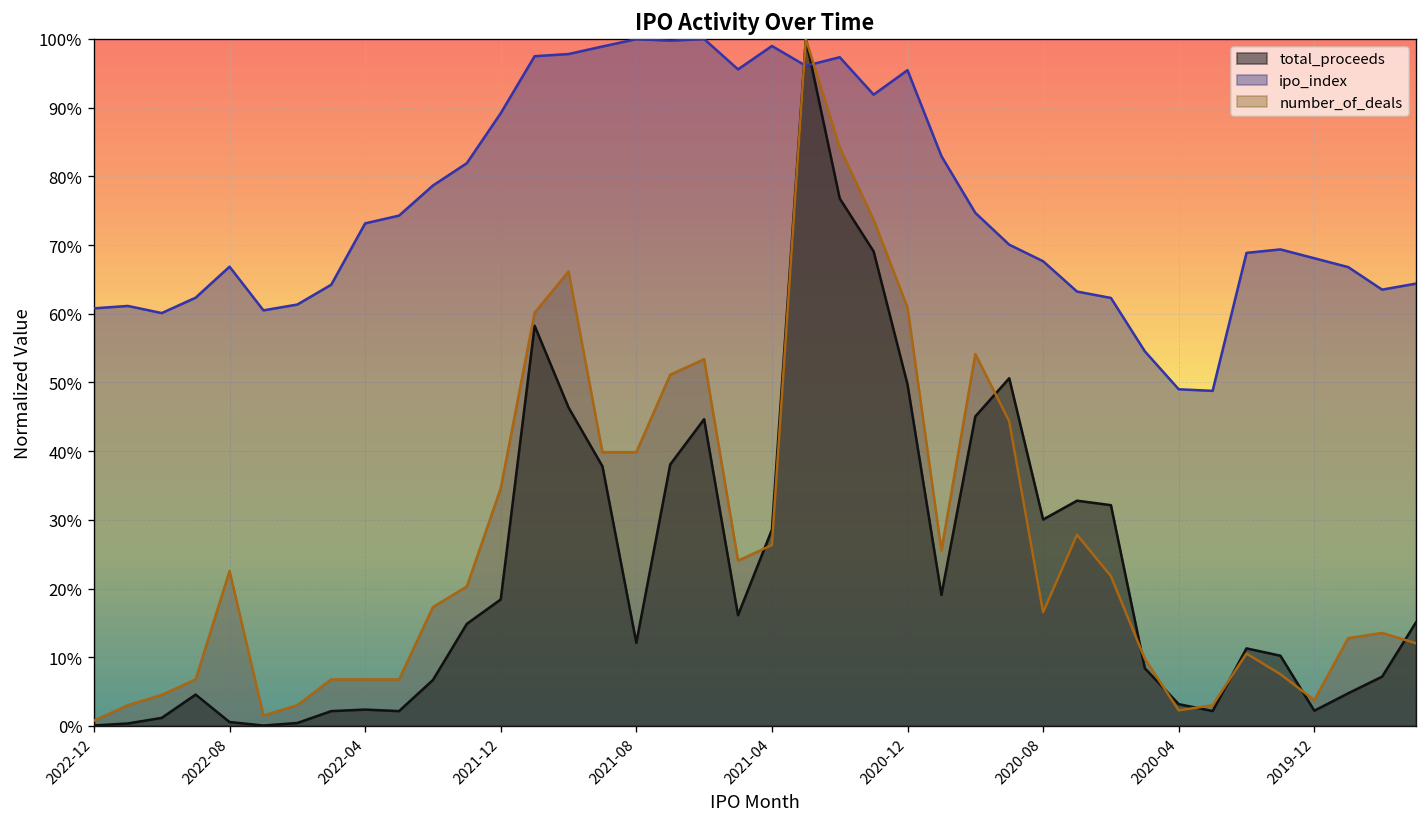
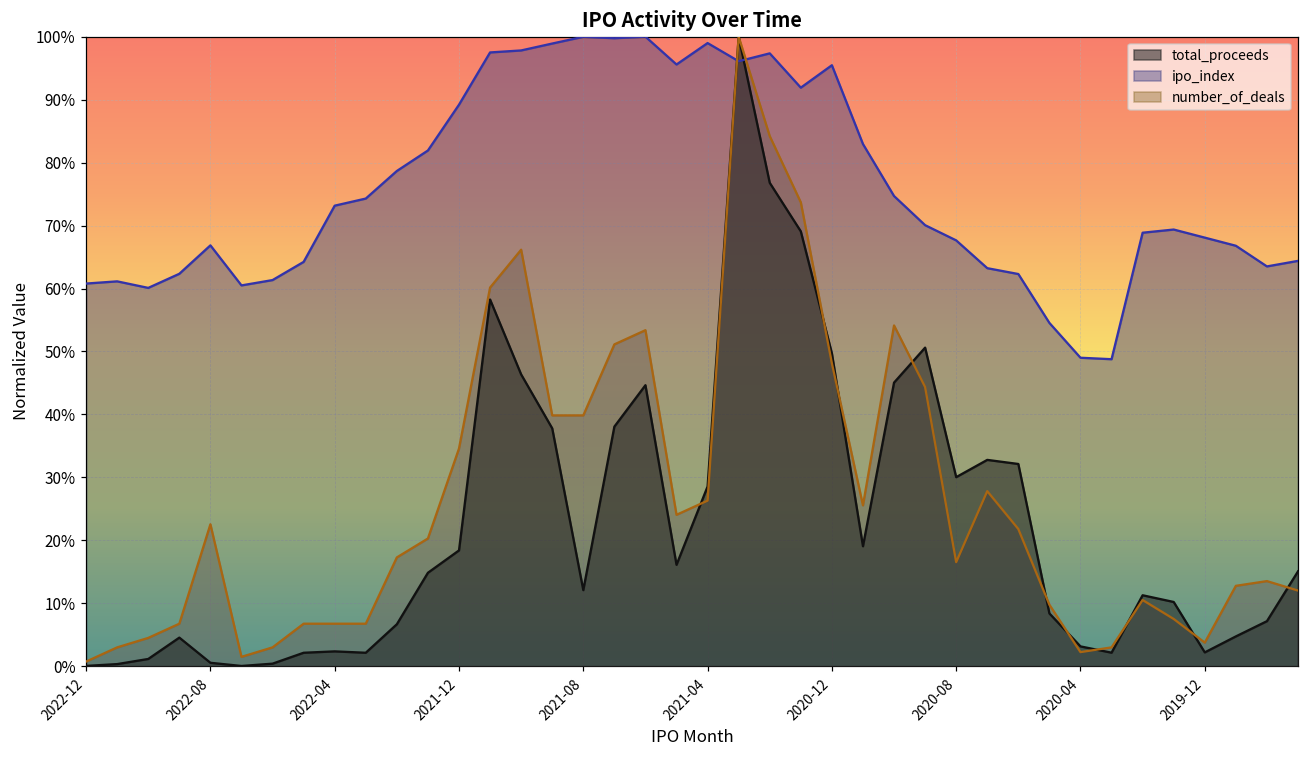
number_of_deals, 2020-12: 61% -> 48%
